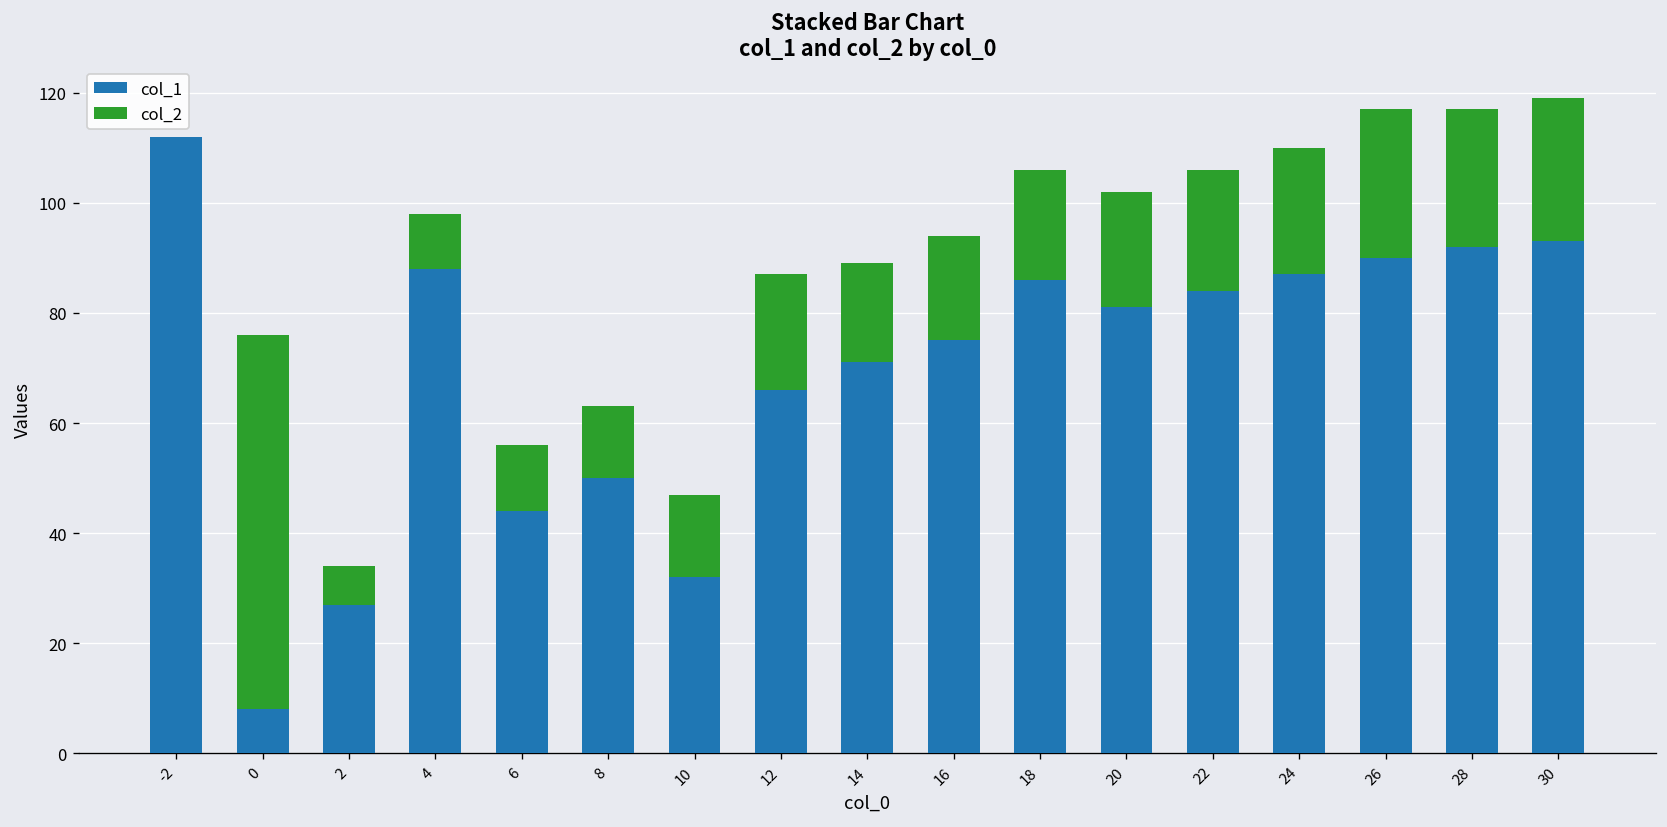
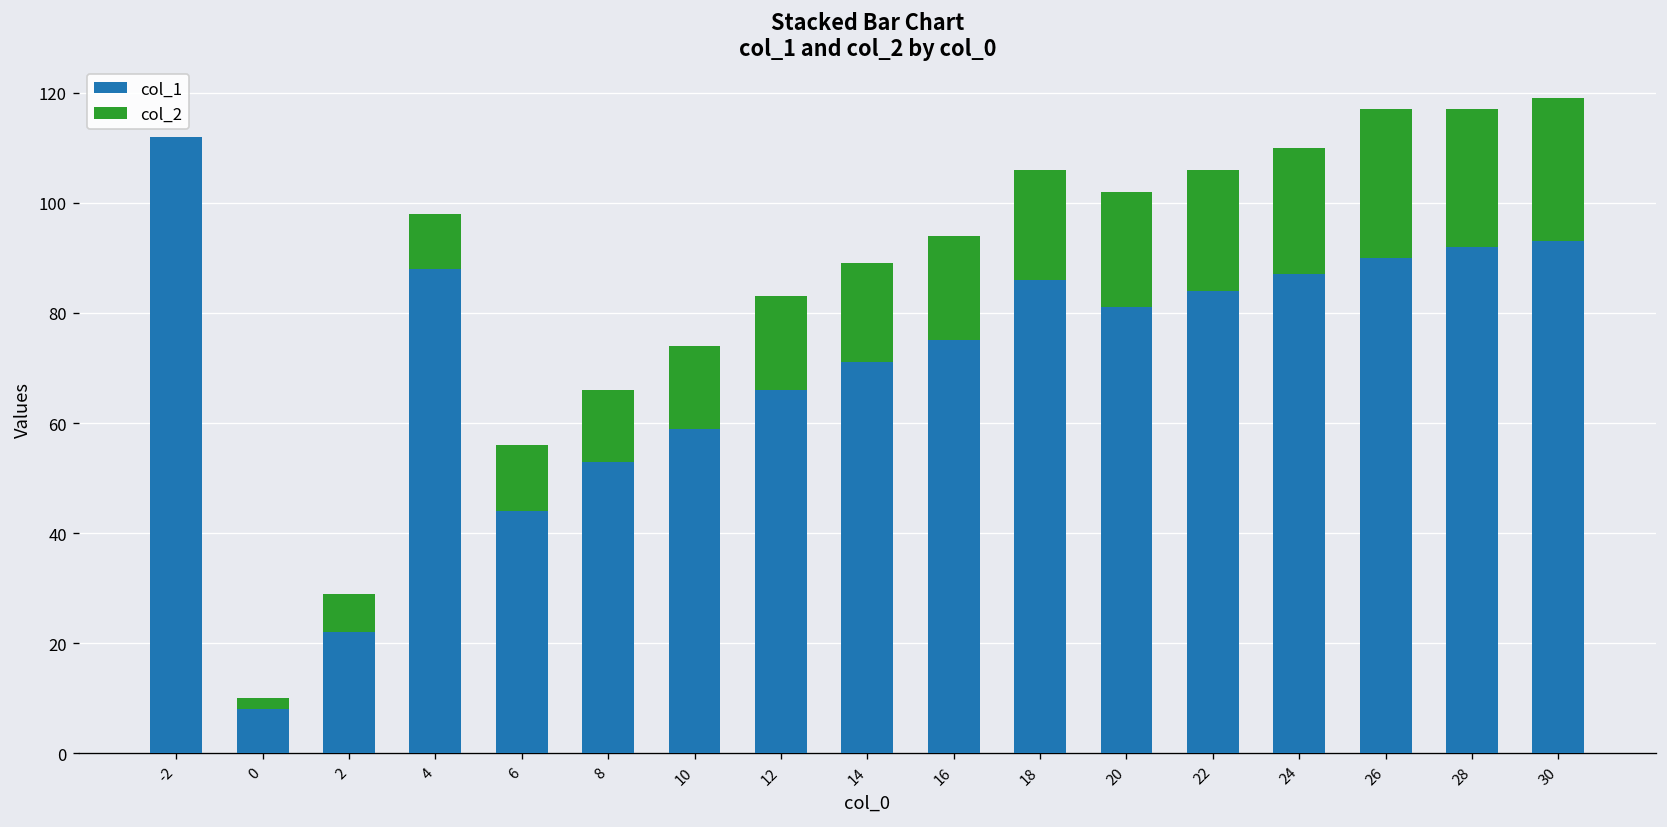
col_2, 0: 68 -> 2
col_1, 2: 27 -> 22
col_1, 8: 50 -> 53
col_1, 10: 32 -> 59
col_2, 12: 21 -> 17
